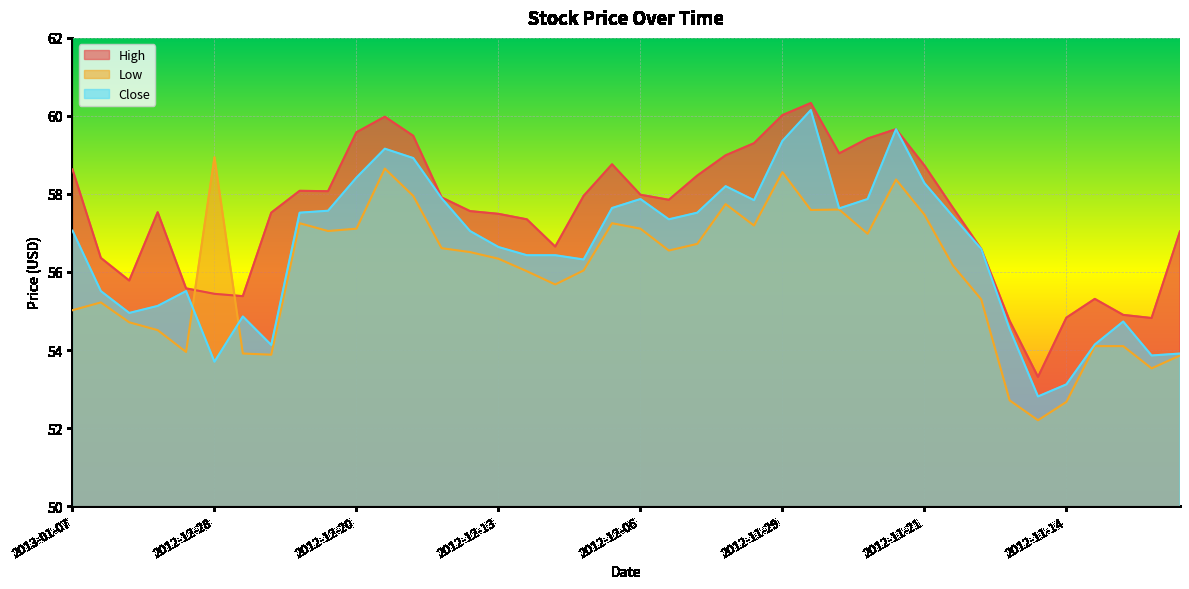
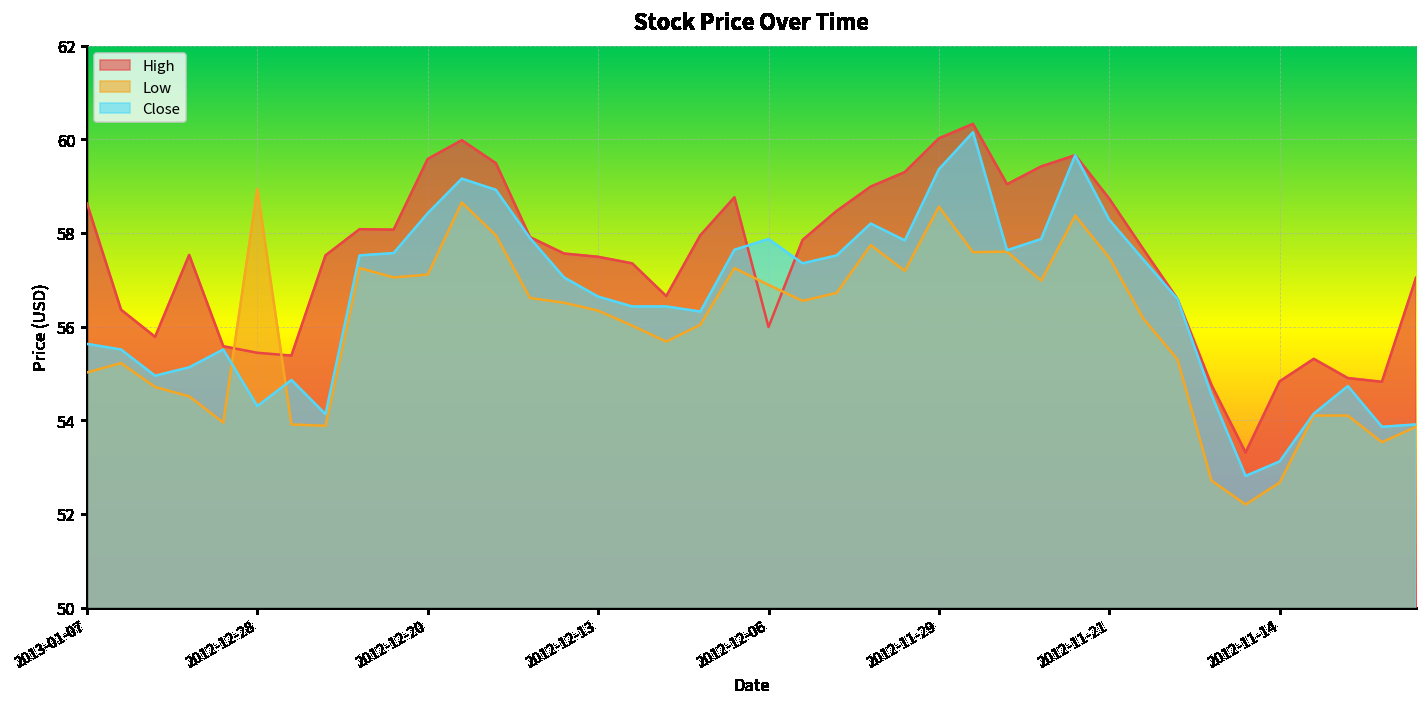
Close, 2013-01-07: 57.1 -> 55.6
Close, 2012-12-28: 53.7 -> 54.3
High, 2012-12-06: 58.0 -> 56.0
Low, 2012-12-06: 57.1 -> 56.9
